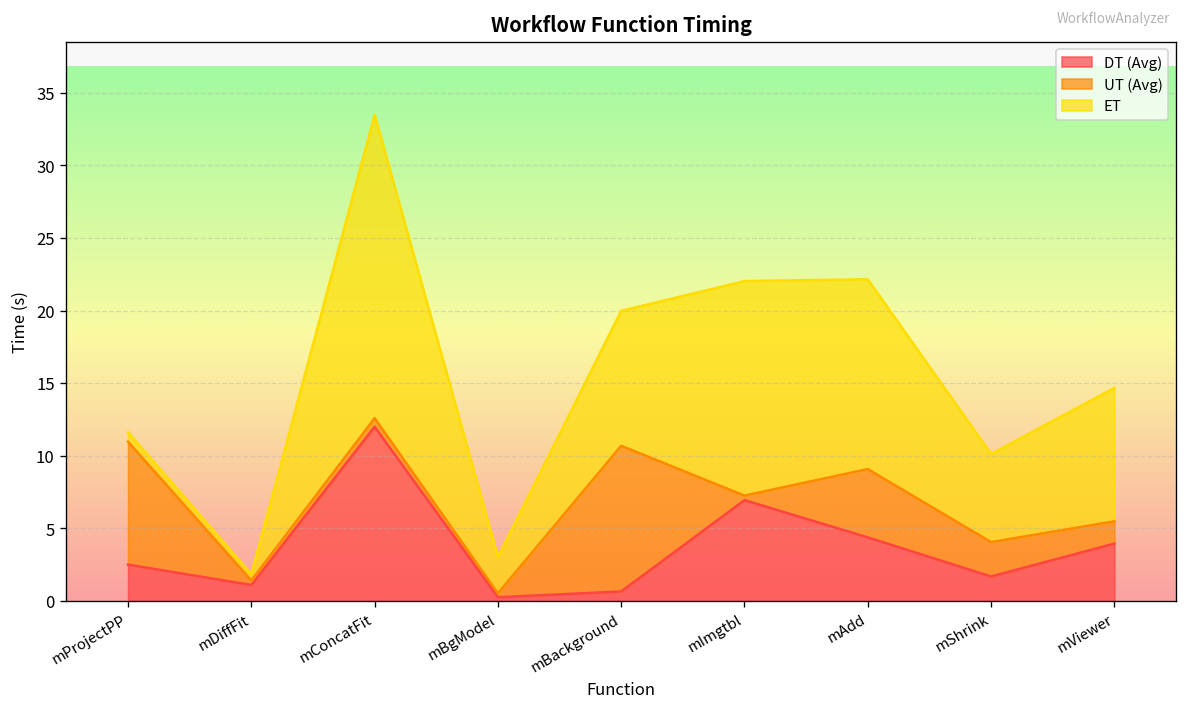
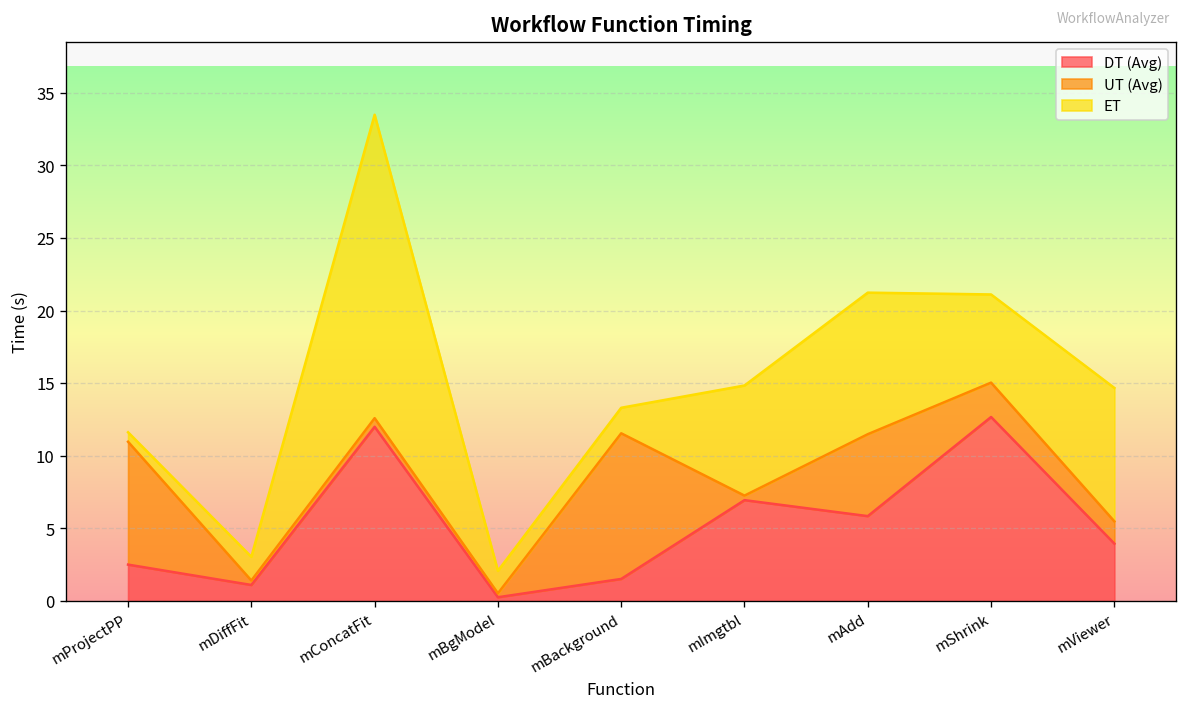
ET, mDiffFit: 0.4 -> 1.6
ET, mBgModel: 2.5 -> 1.6
DT (Avg), mBackground: 0.7 -> 1.5
ET, mBackground: 9.3 -> 1.8
ET, mImgtbl: 14.8 -> 7.6
DT (Avg), mAdd: 4.4 -> 5.8
UT (Avg), mAdd: 4.7 -> 5.6
ET, mAdd: 13.1 -> 9.8
DT (Avg), mShrink: 1.7 -> 12.7
